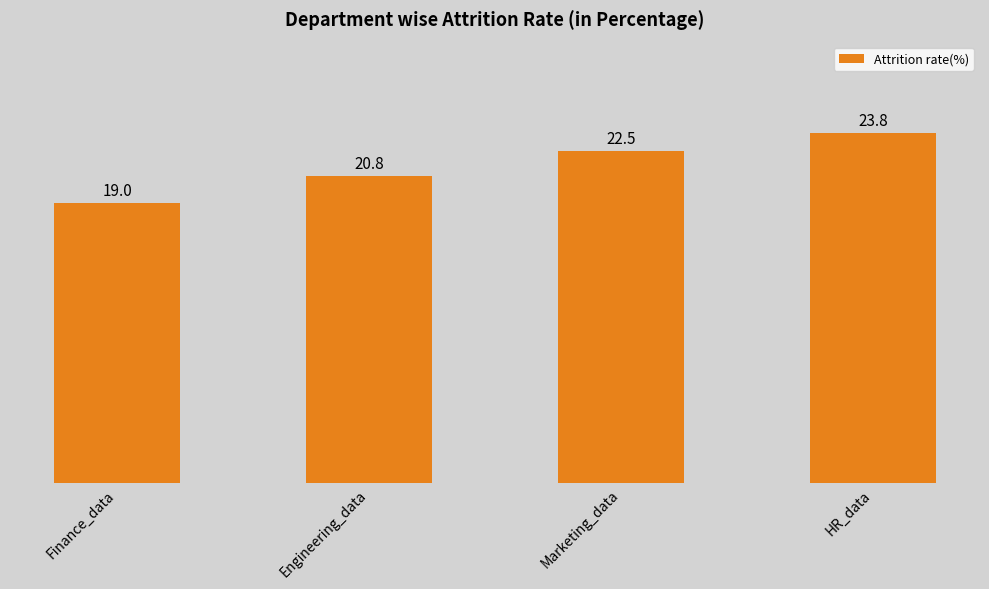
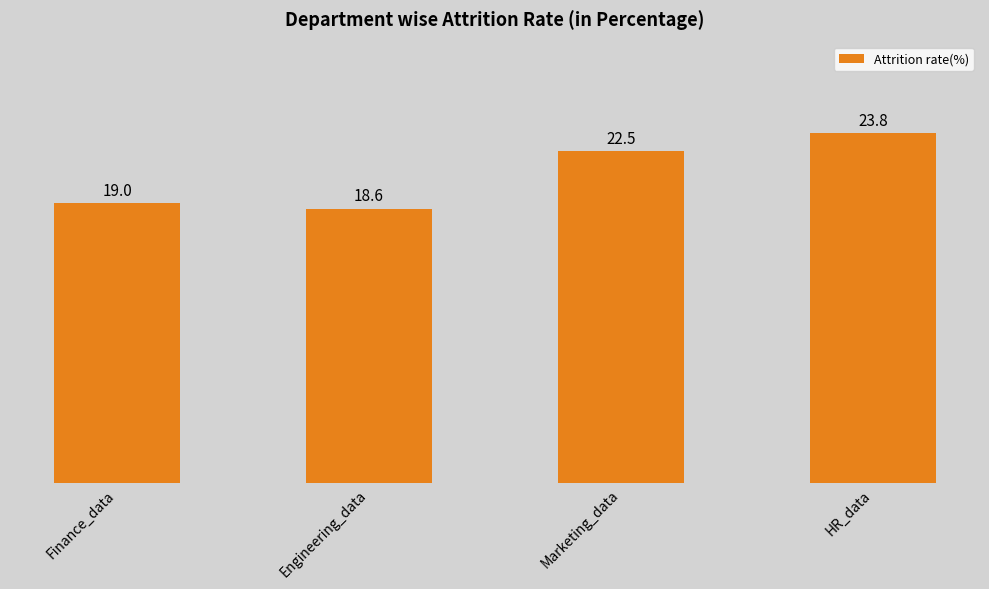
Engineering_data: 20.8 -> 18.6
